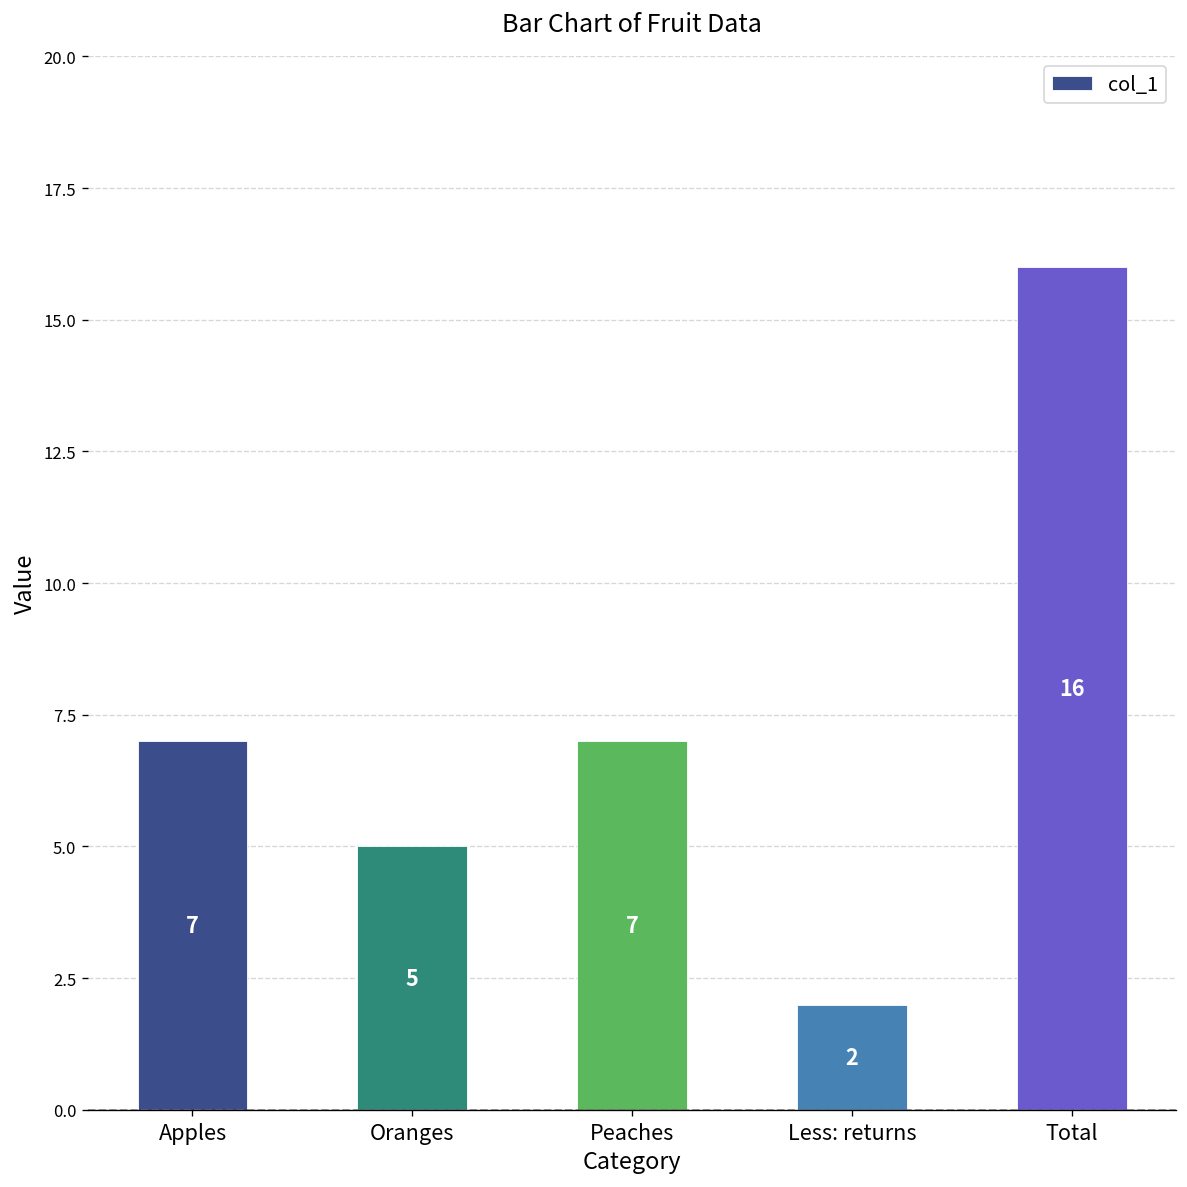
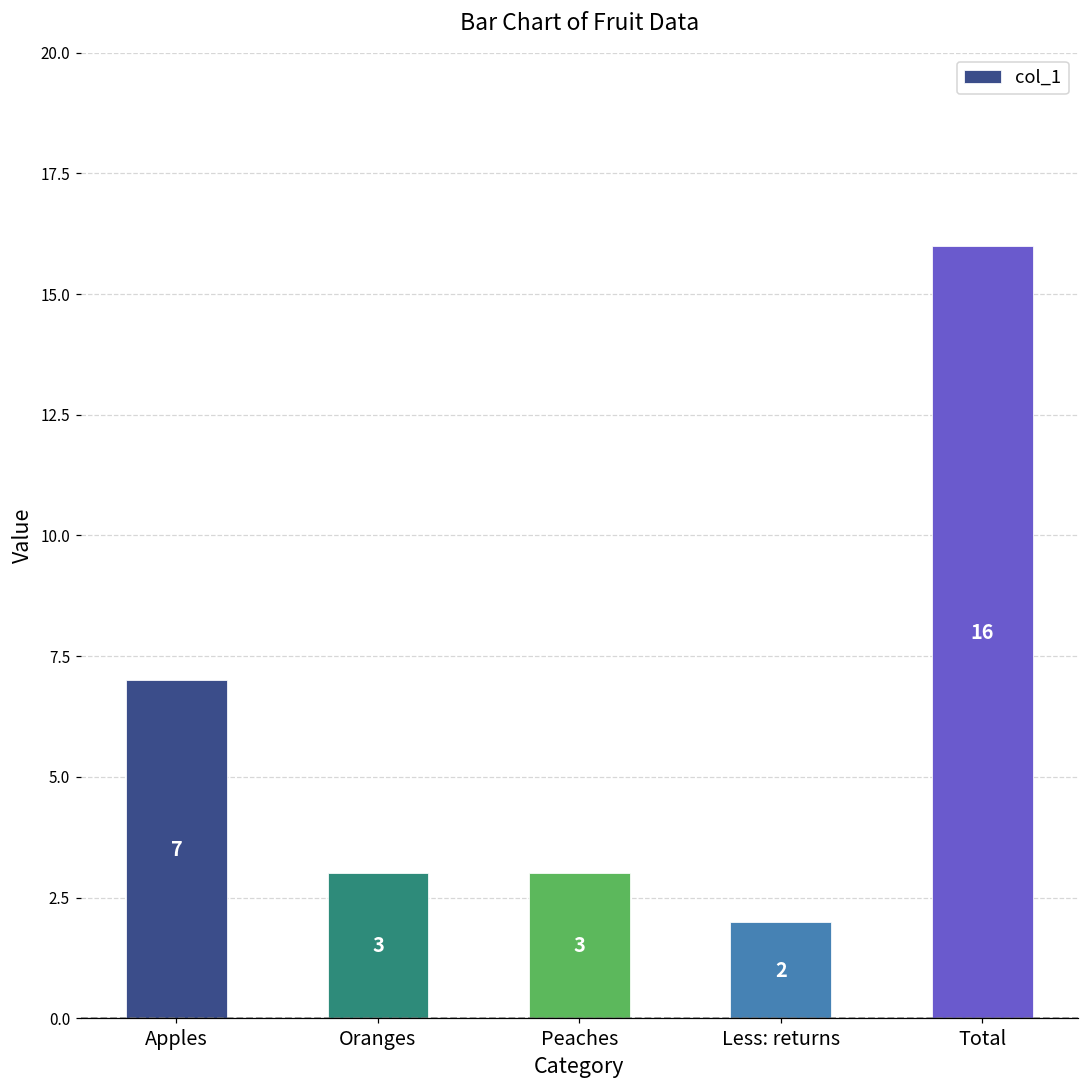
Oranges: 5 -> 3
Peaches: 7 -> 3
